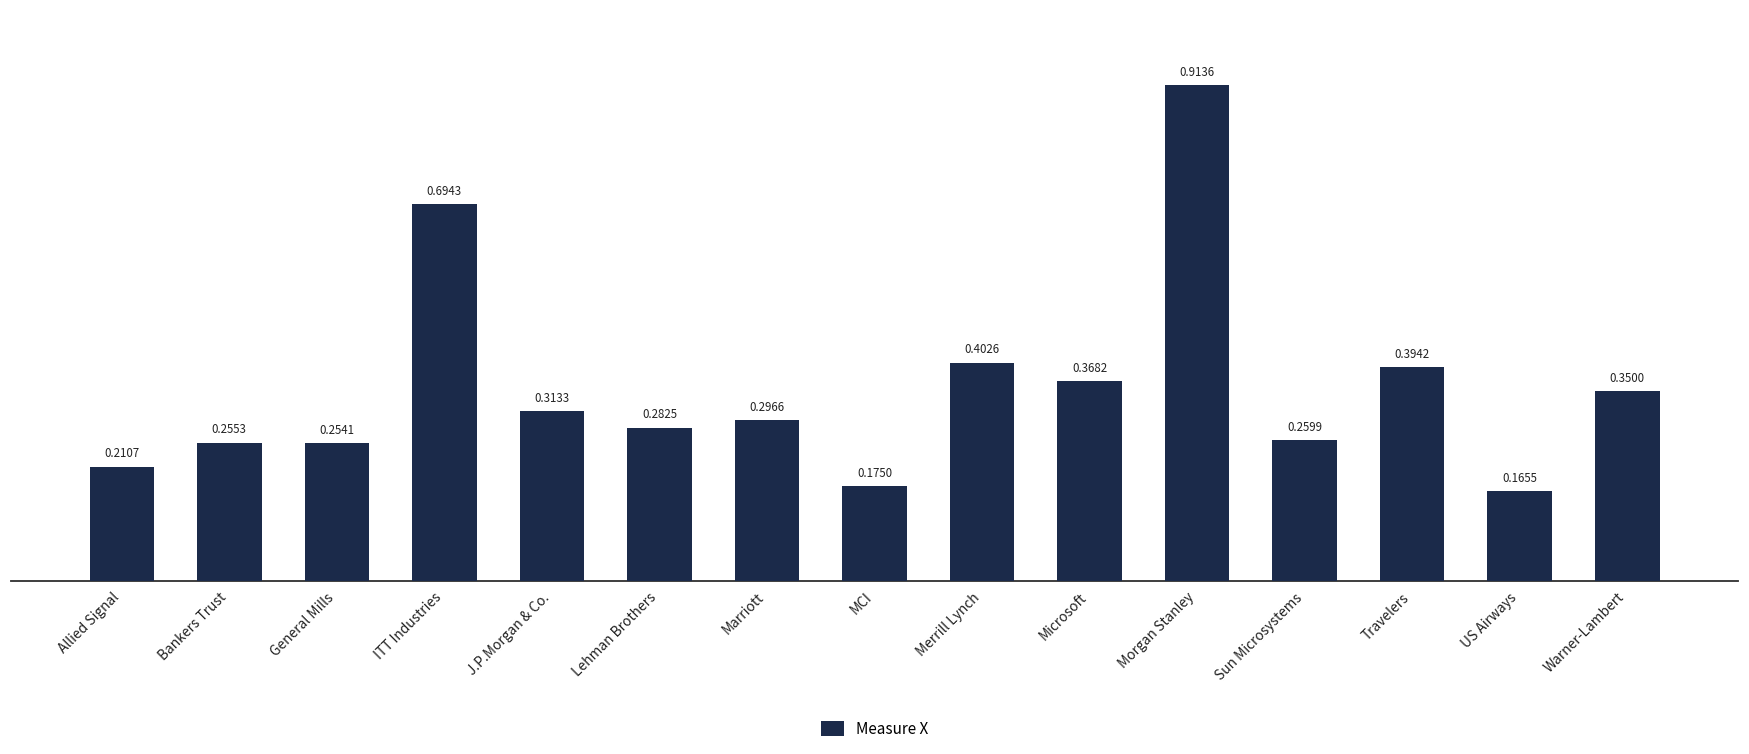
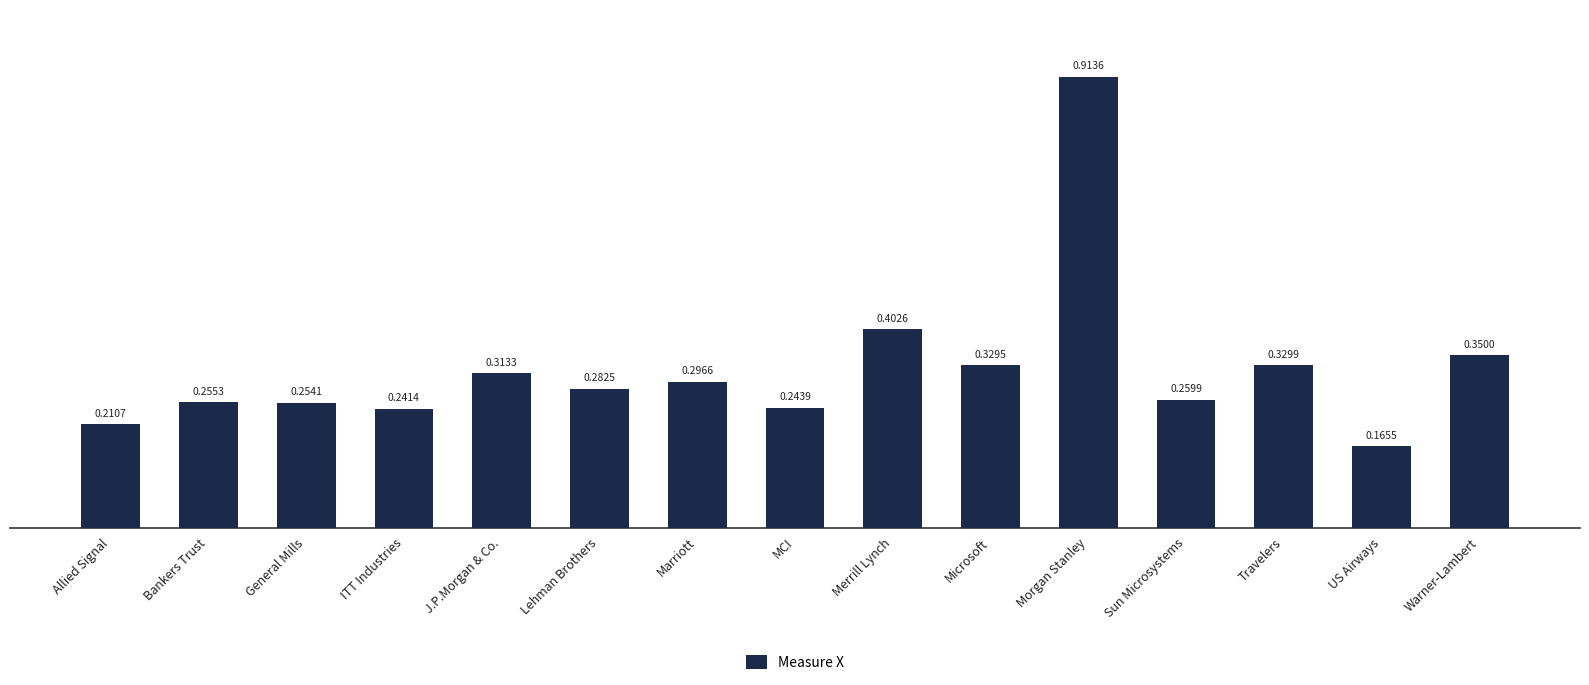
ITT Industries: 0.6943 -> 0.2414
MCI: 0.1750 -> 0.2439
Microsoft: 0.3682 -> 0.3295
Travelers: 0.3942 -> 0.3299
